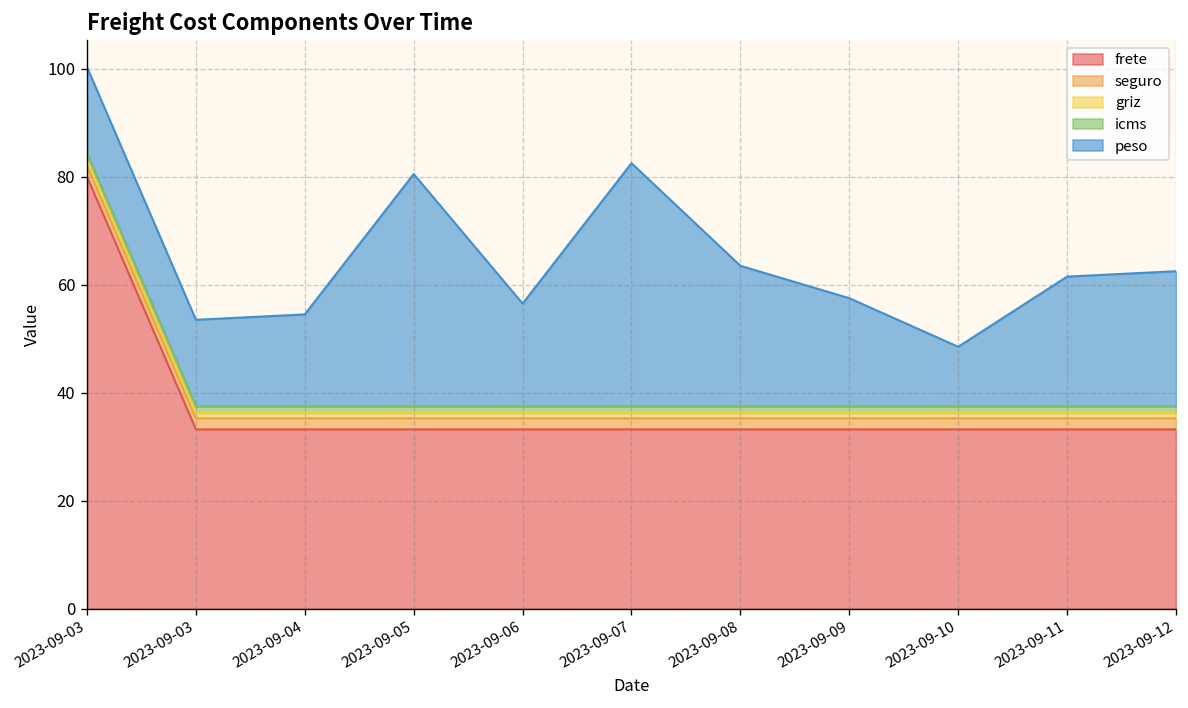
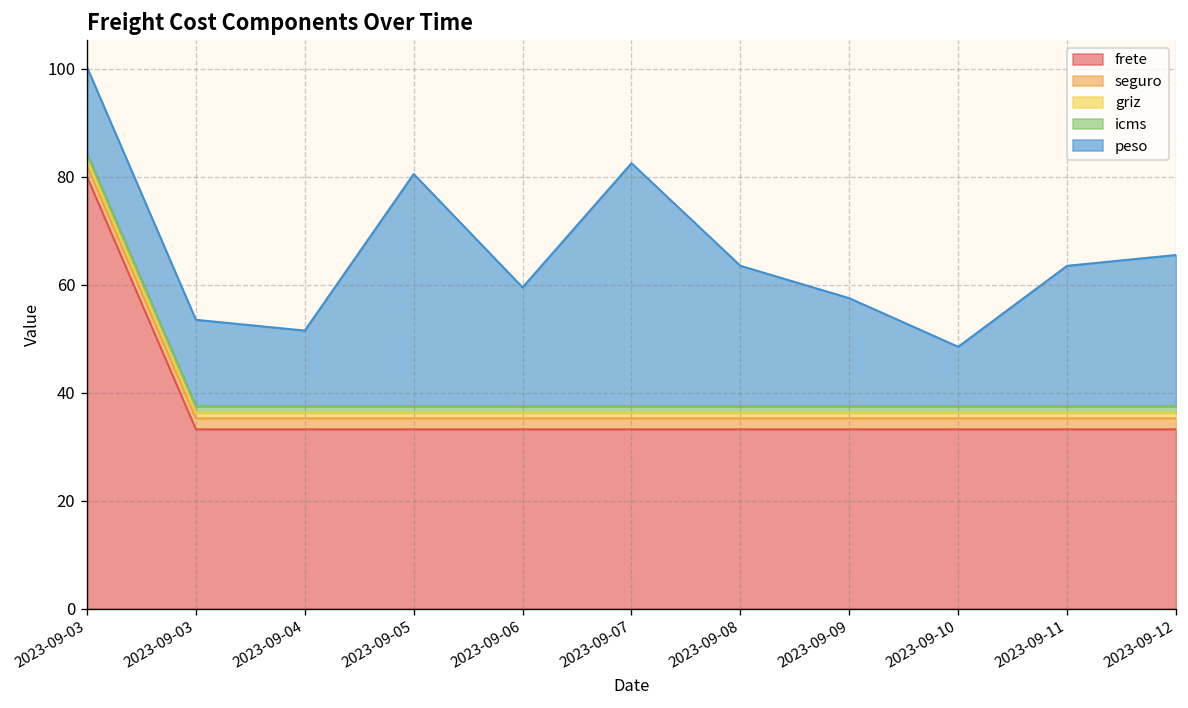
peso, 2023-09-04: 17 -> 14
peso, 2023-09-06: 19 -> 22
peso, 2023-09-11: 24 -> 26
peso, 2023-09-12: 25 -> 28
